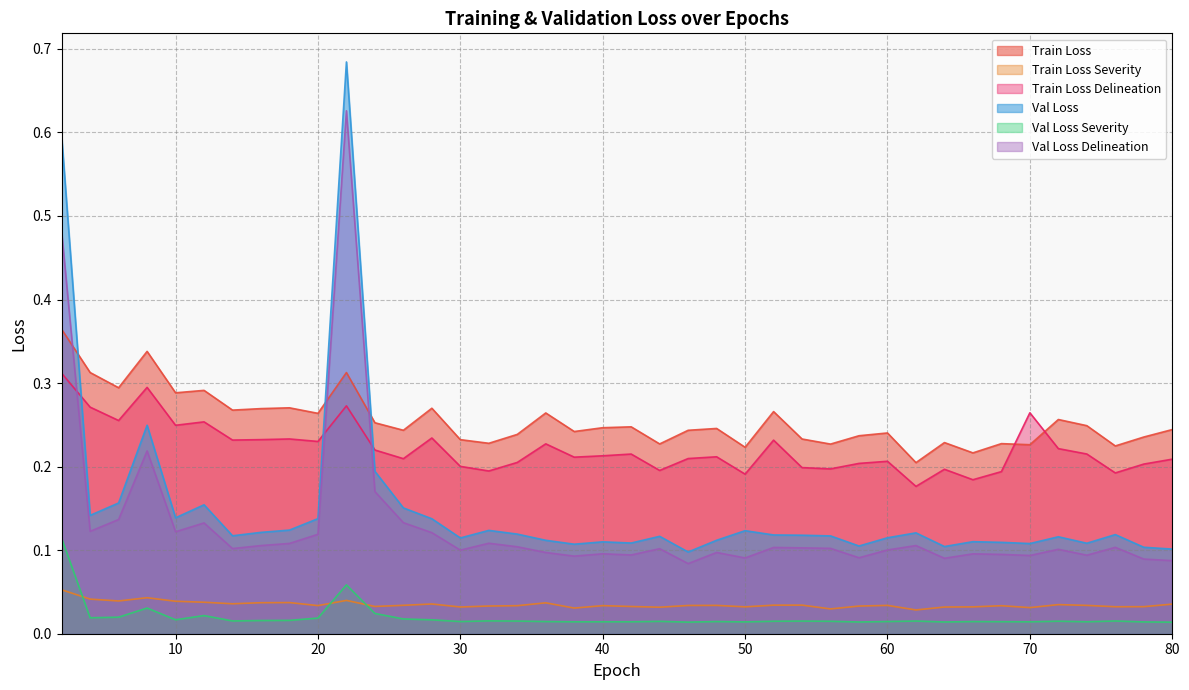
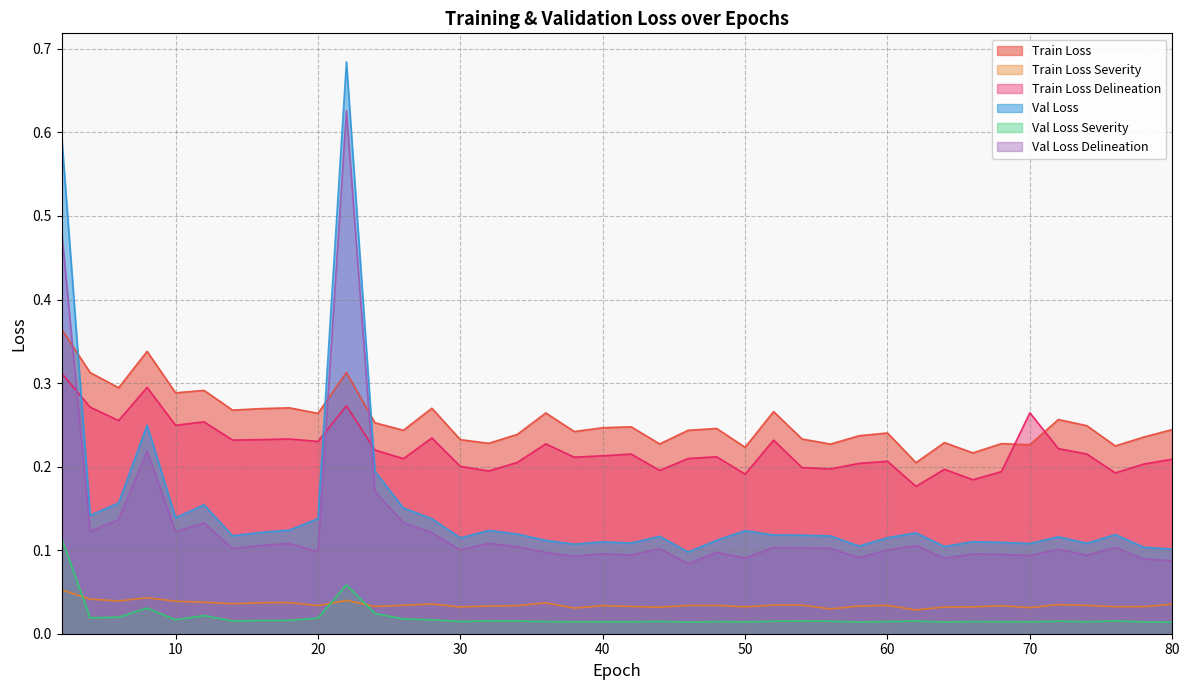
Val Loss Delineation, 20: 0.12 -> 0.10
